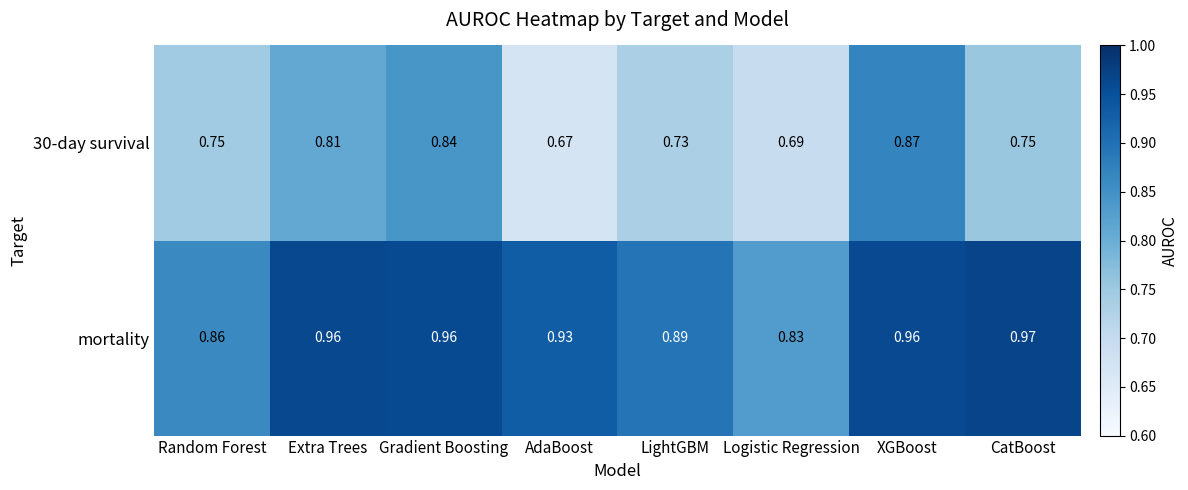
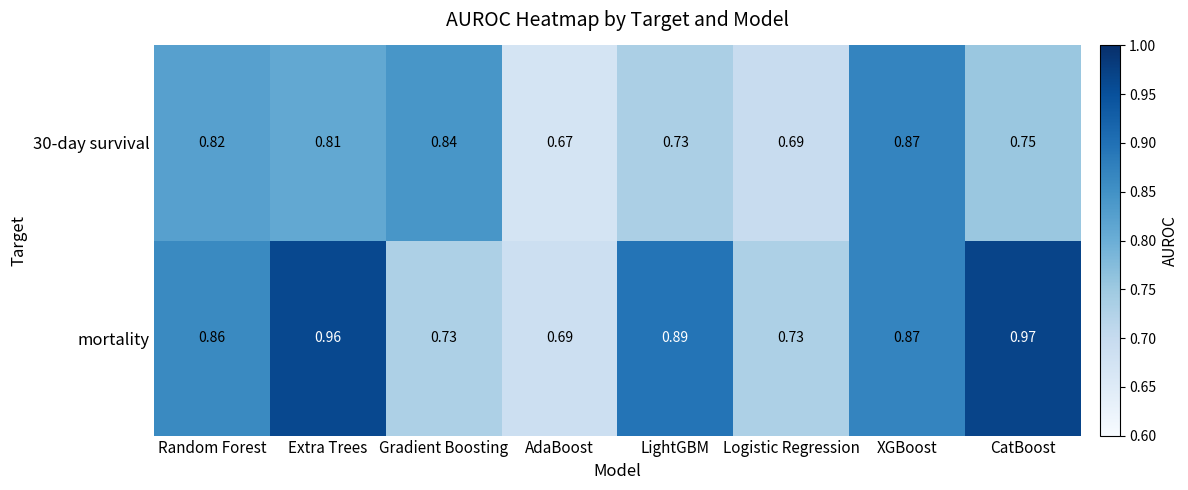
30-day survival, Random Forest: 0.75 -> 0.82
mortality, Gradient Boosting: 0.96 -> 0.73
mortality, AdaBoost: 0.93 -> 0.69
mortality, Logistic Regression: 0.83 -> 0.73
mortality, XGBoost: 0.96 -> 0.87
